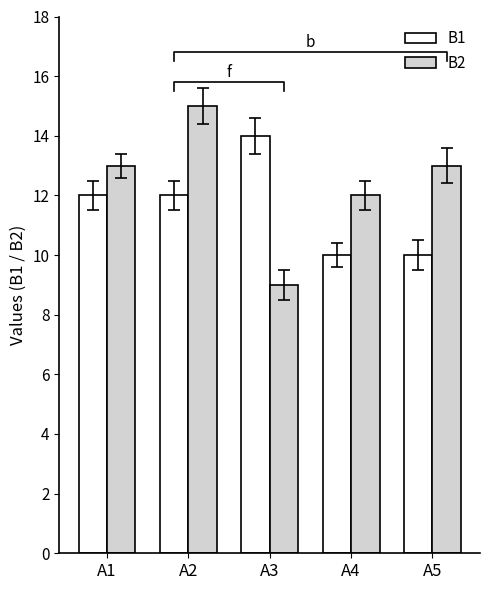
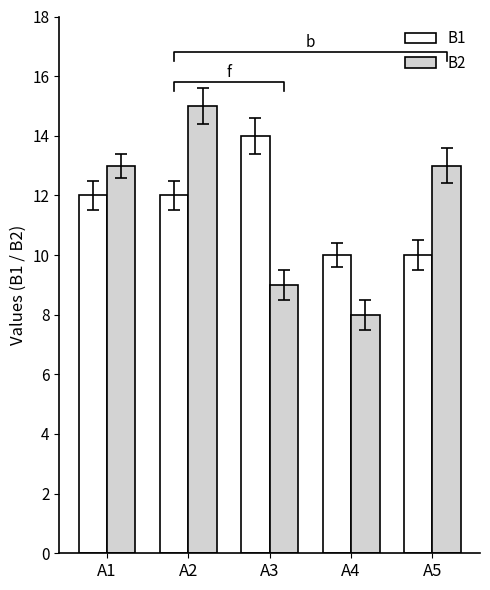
B2, A4: 12 -> 8
